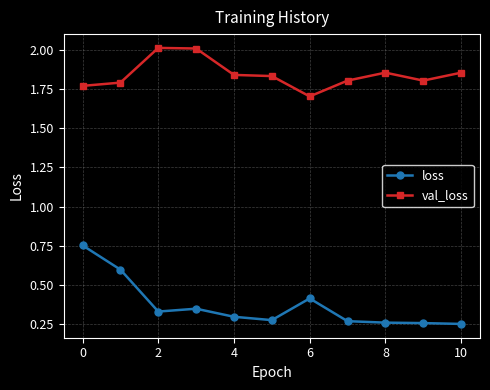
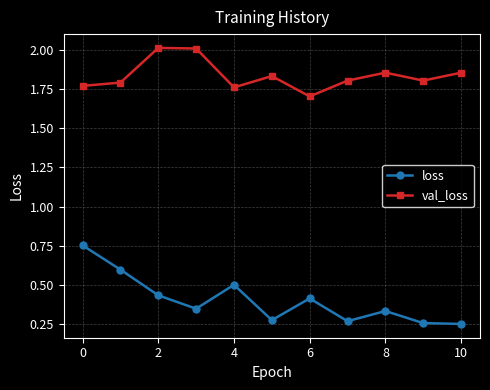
loss, 2: 0.33 -> 0.43
loss, 4: 0.30 -> 0.50
val_loss, 4: 1.84 -> 1.76
loss, 8: 0.26 -> 0.33
